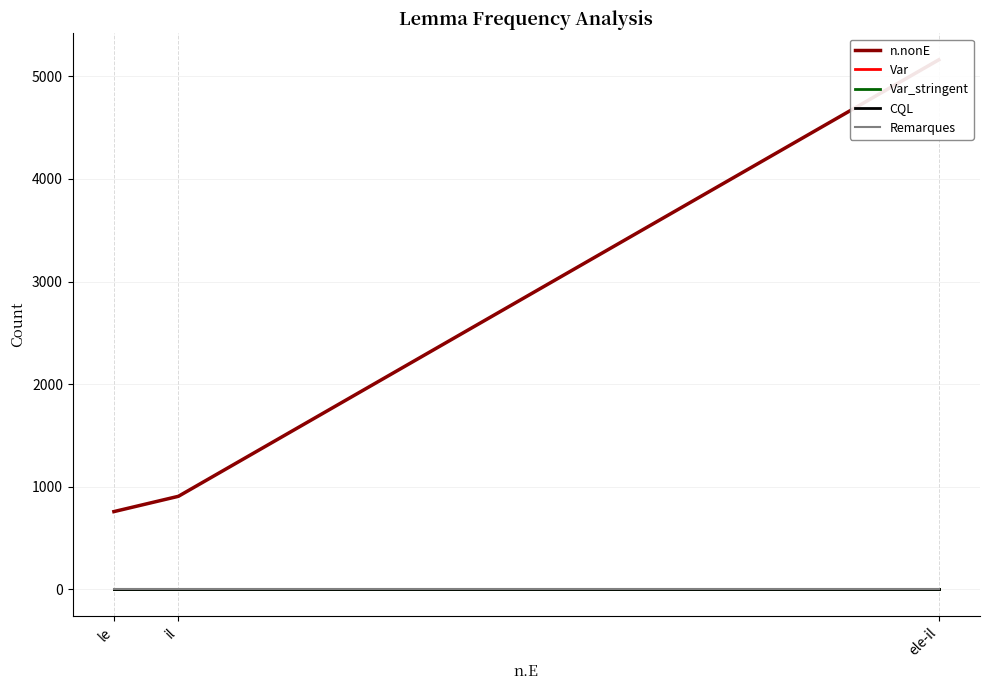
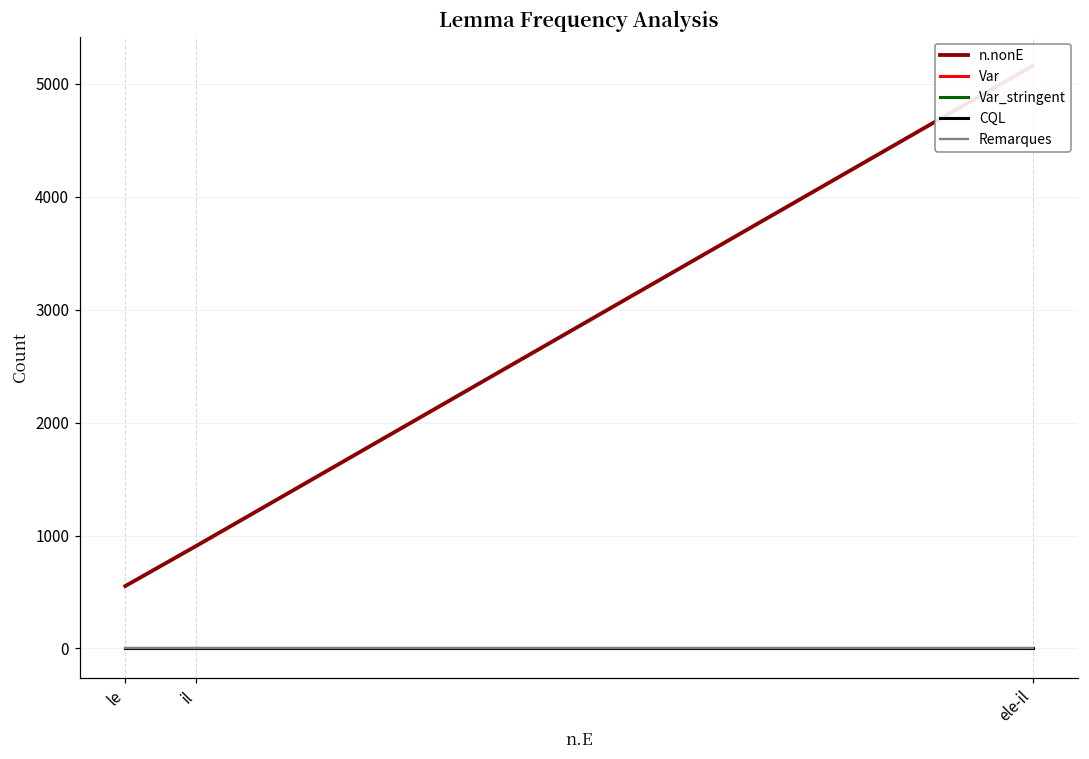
n.nonE, le: 760 -> 550
